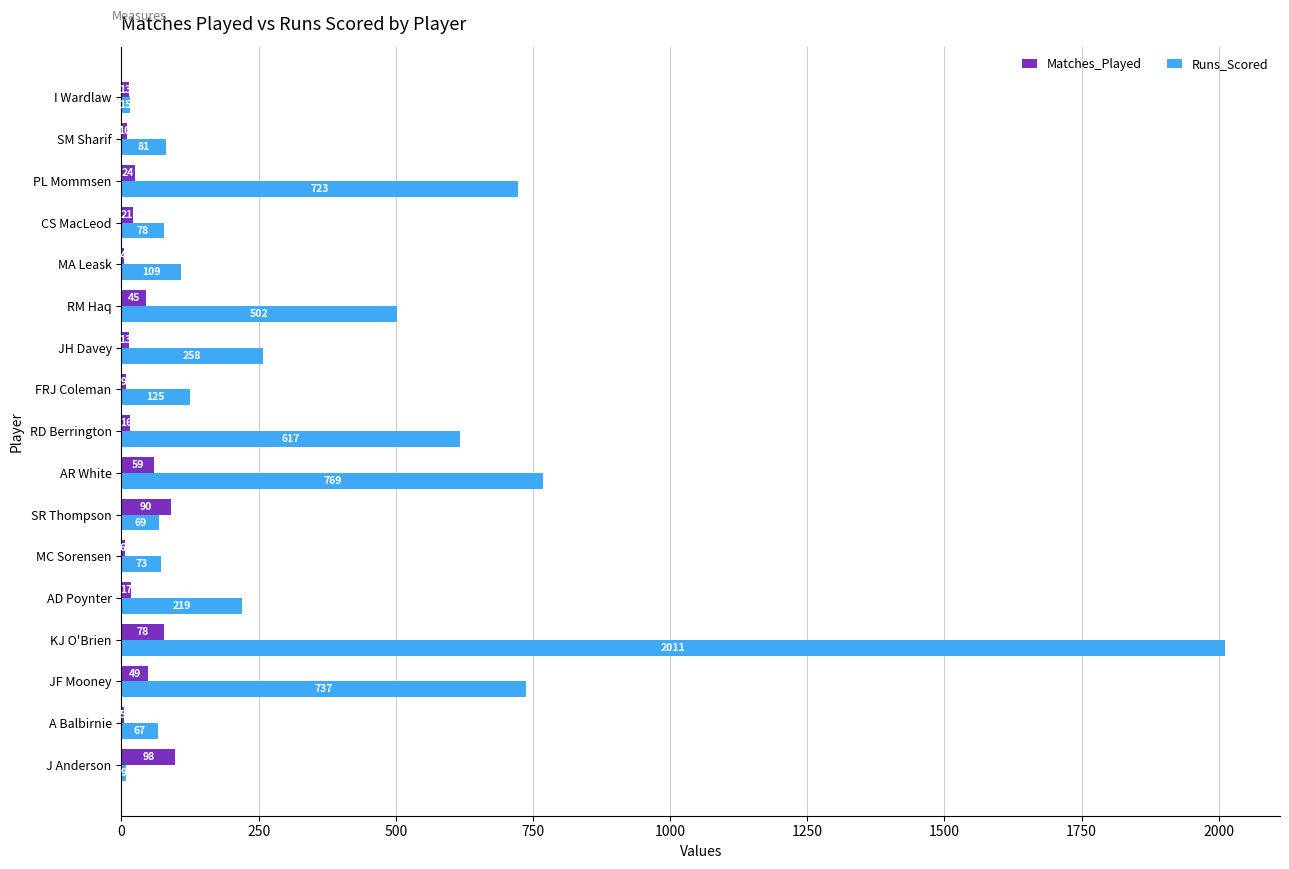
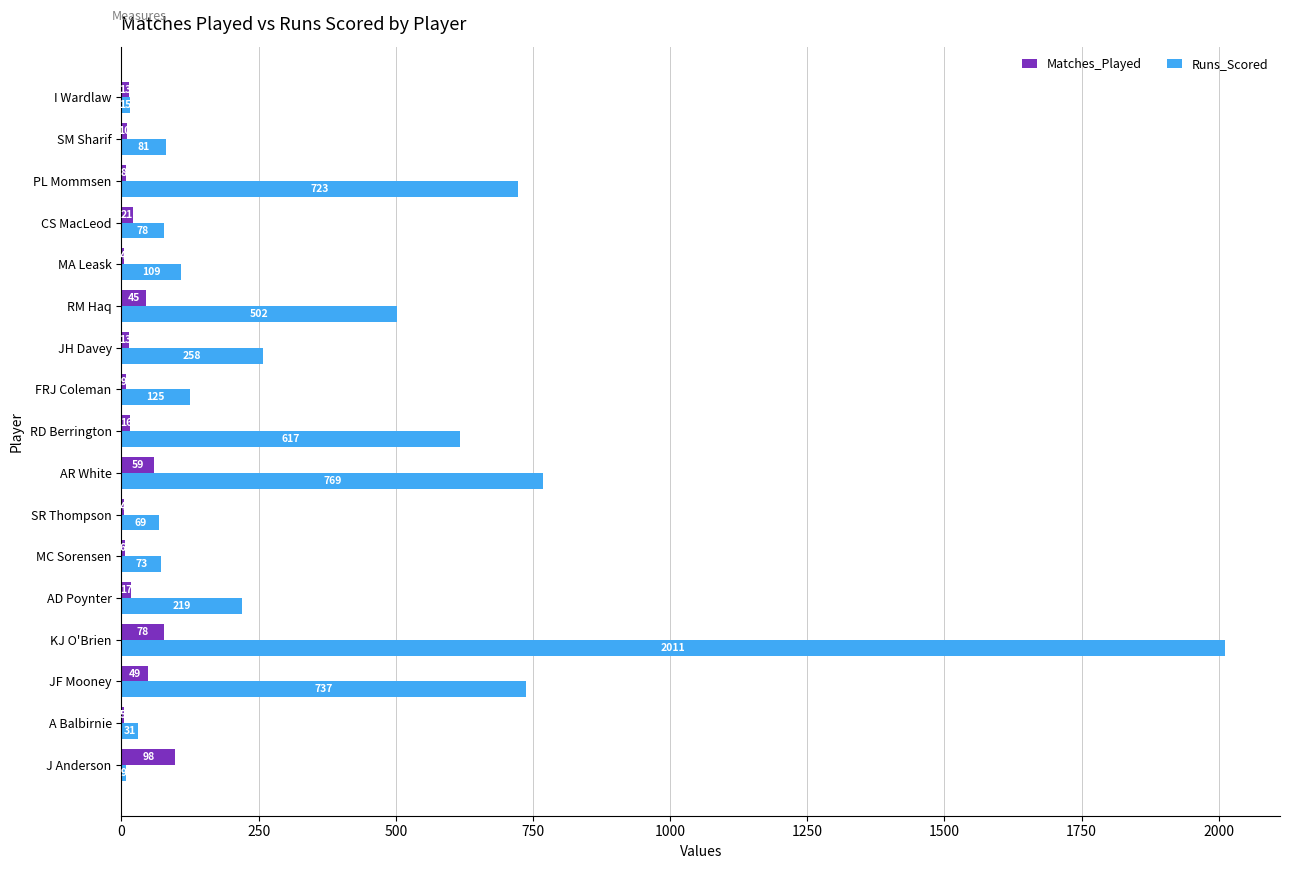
Matches_Played, PL Mommsen: 24 -> 8
Matches_Played, SR Thompson: 90 -> 0
Runs_Scored, A Balbirnie: 67 -> 31
